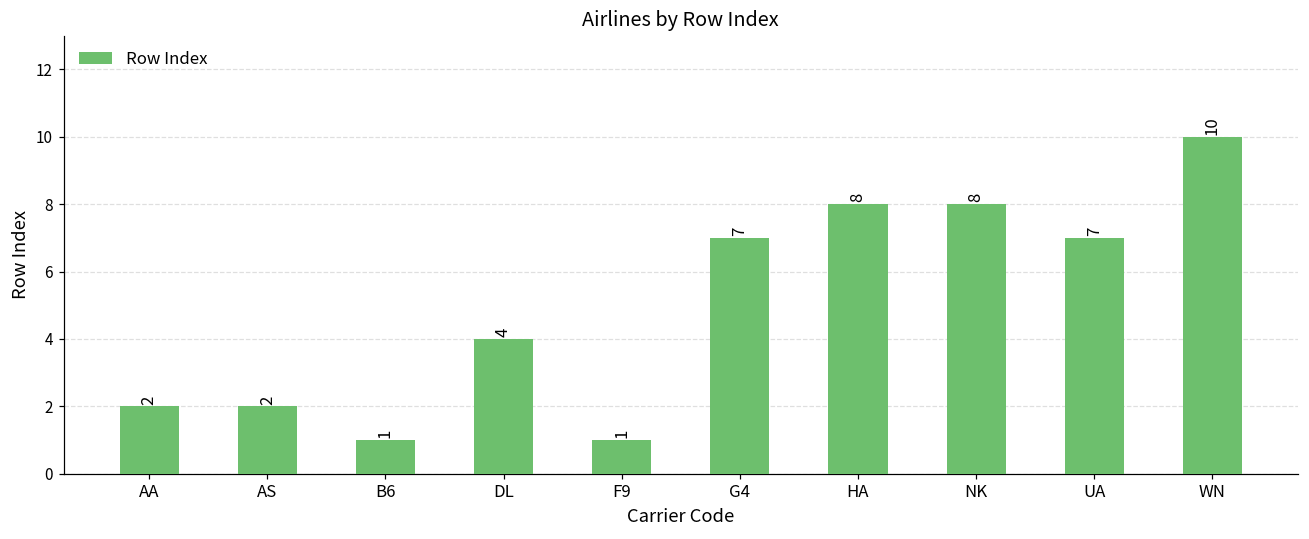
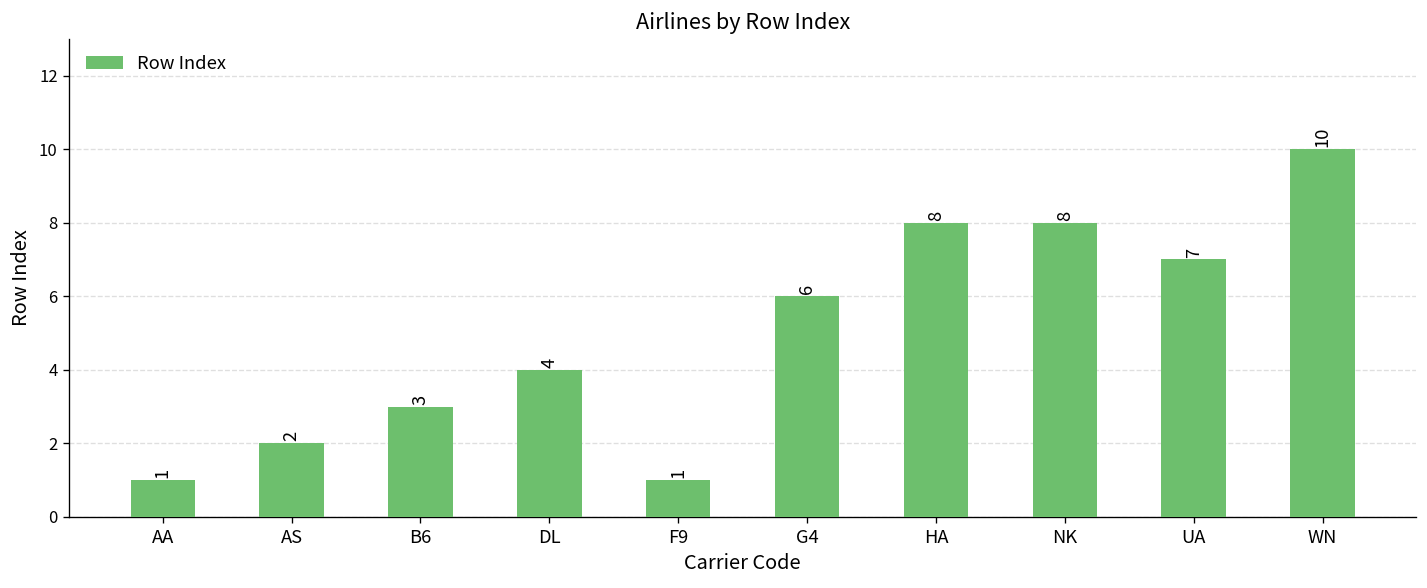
AA: 2 -> 1
B6: 1 -> 3
G4: 7 -> 6
